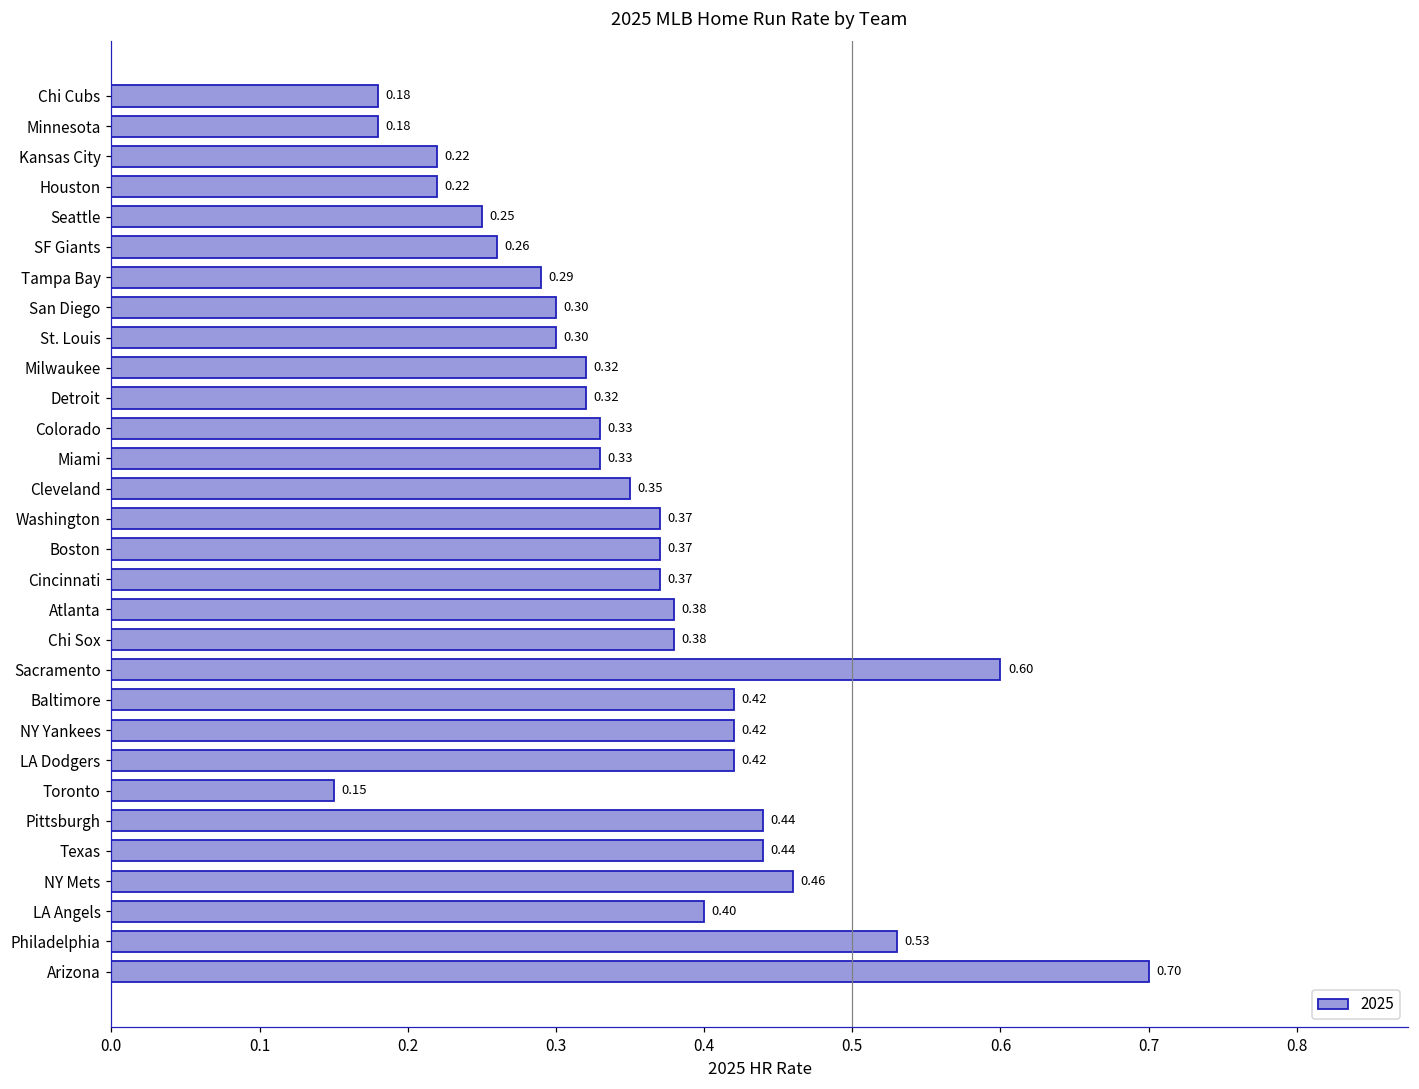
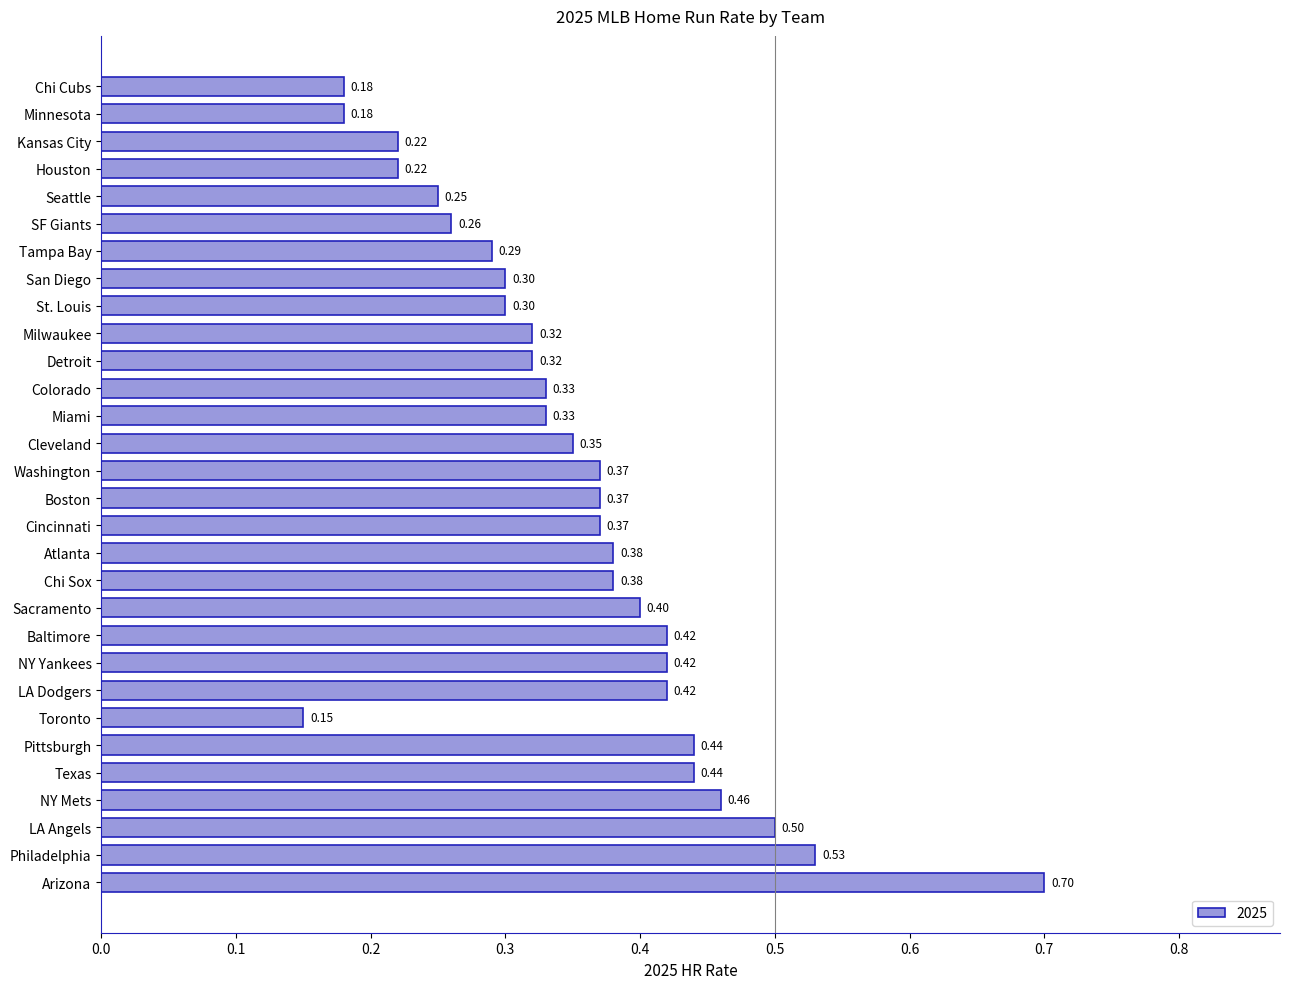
Sacramento: 0.60 -> 0.40
LA Angels: 0.40 -> 0.50
